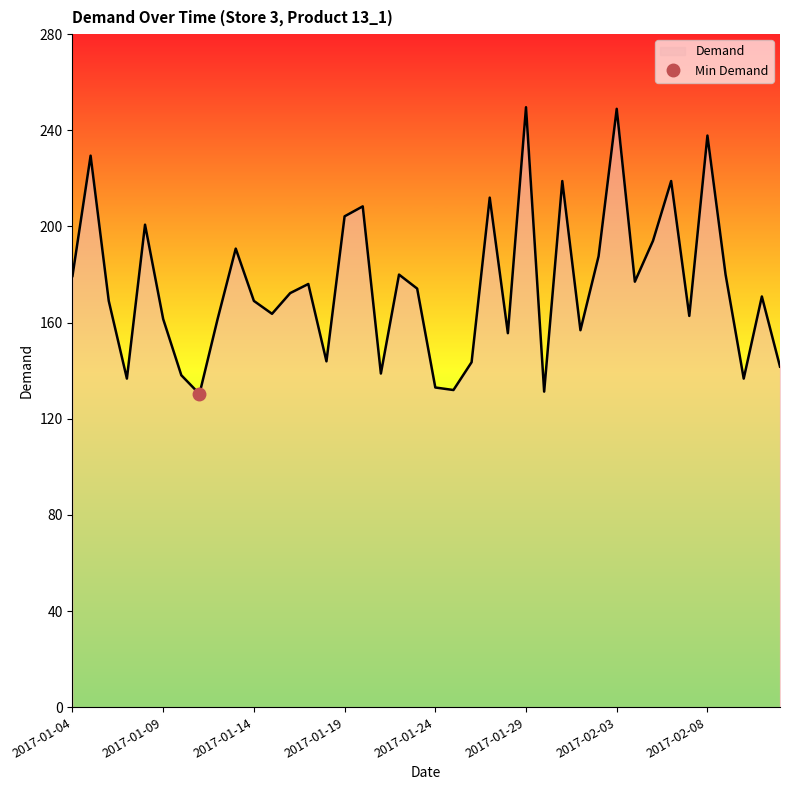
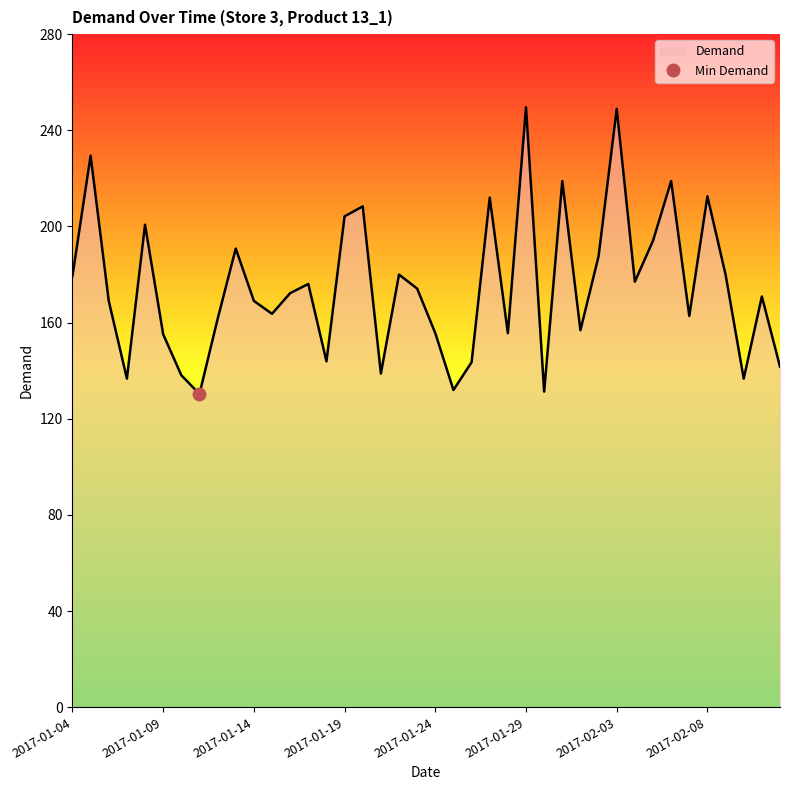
Demand, 2017-01-09: 161 -> 155
Demand, 2017-01-24: 133 -> 156
Demand, 2017-02-08: 238 -> 213
